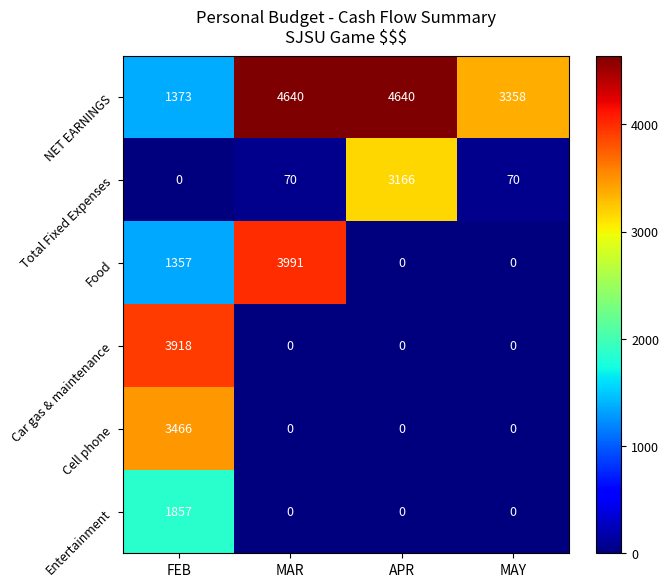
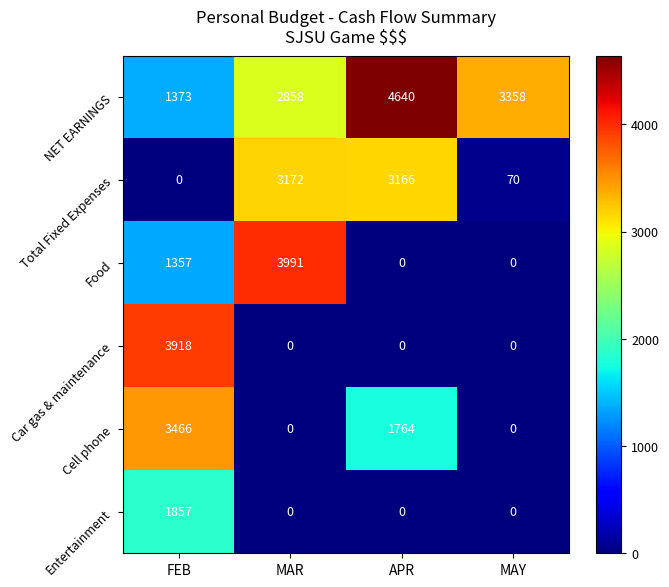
NET EARNINGS, MAR: 4640 -> 2858
Total Fixed Expenses, MAR: 70 -> 3172
Cell phone, APR: 0 -> 1764
